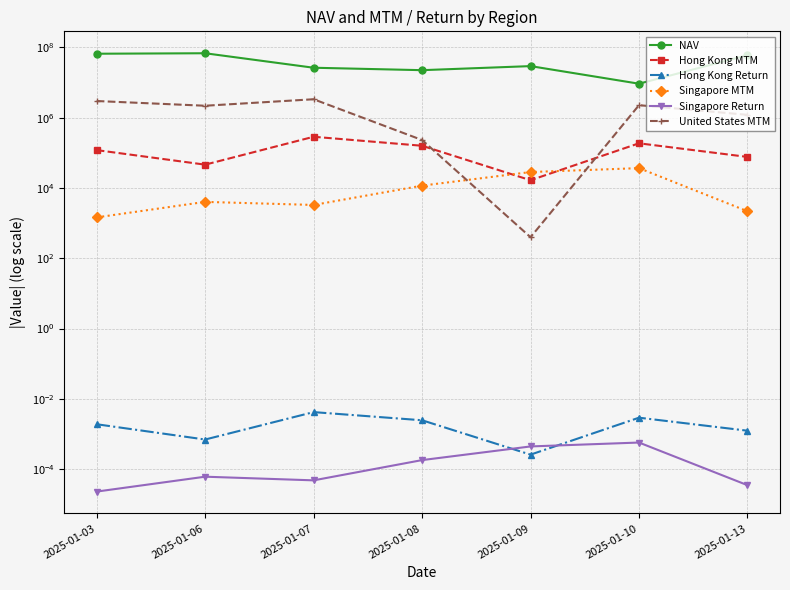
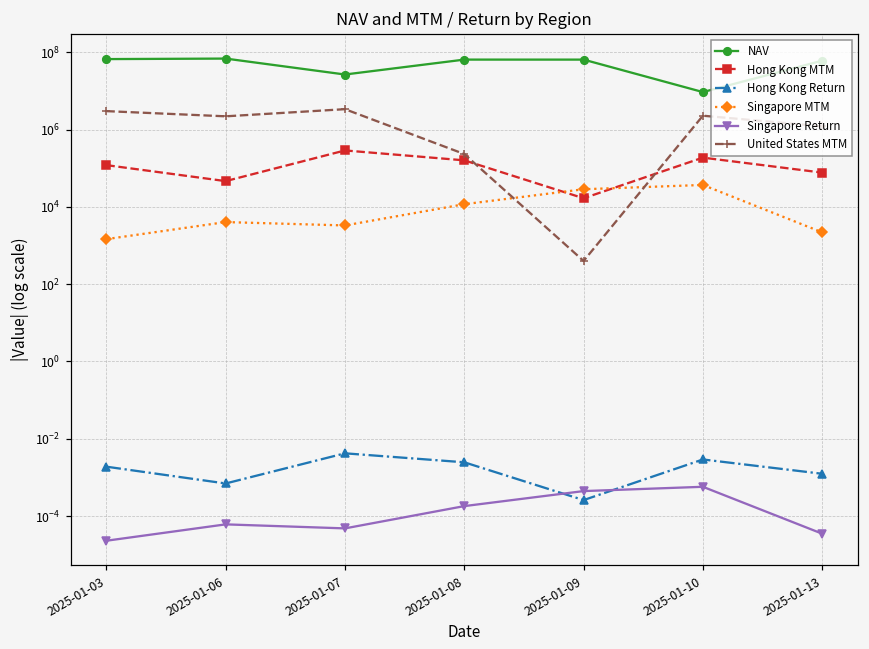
NAV, 2025-01-08: 20000000 -> 60000000
NAV, 2025-01-09: 30000000 -> 60000000
